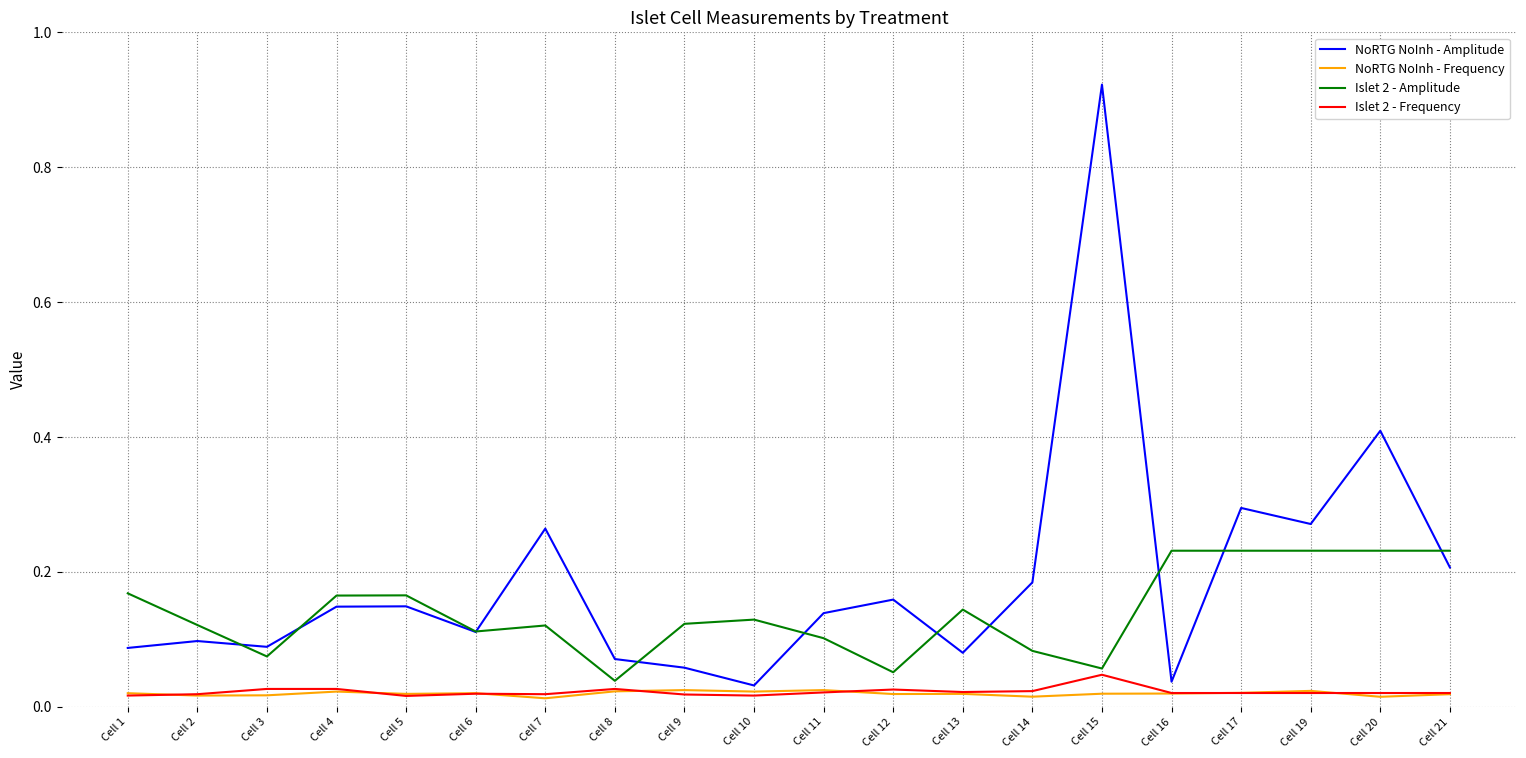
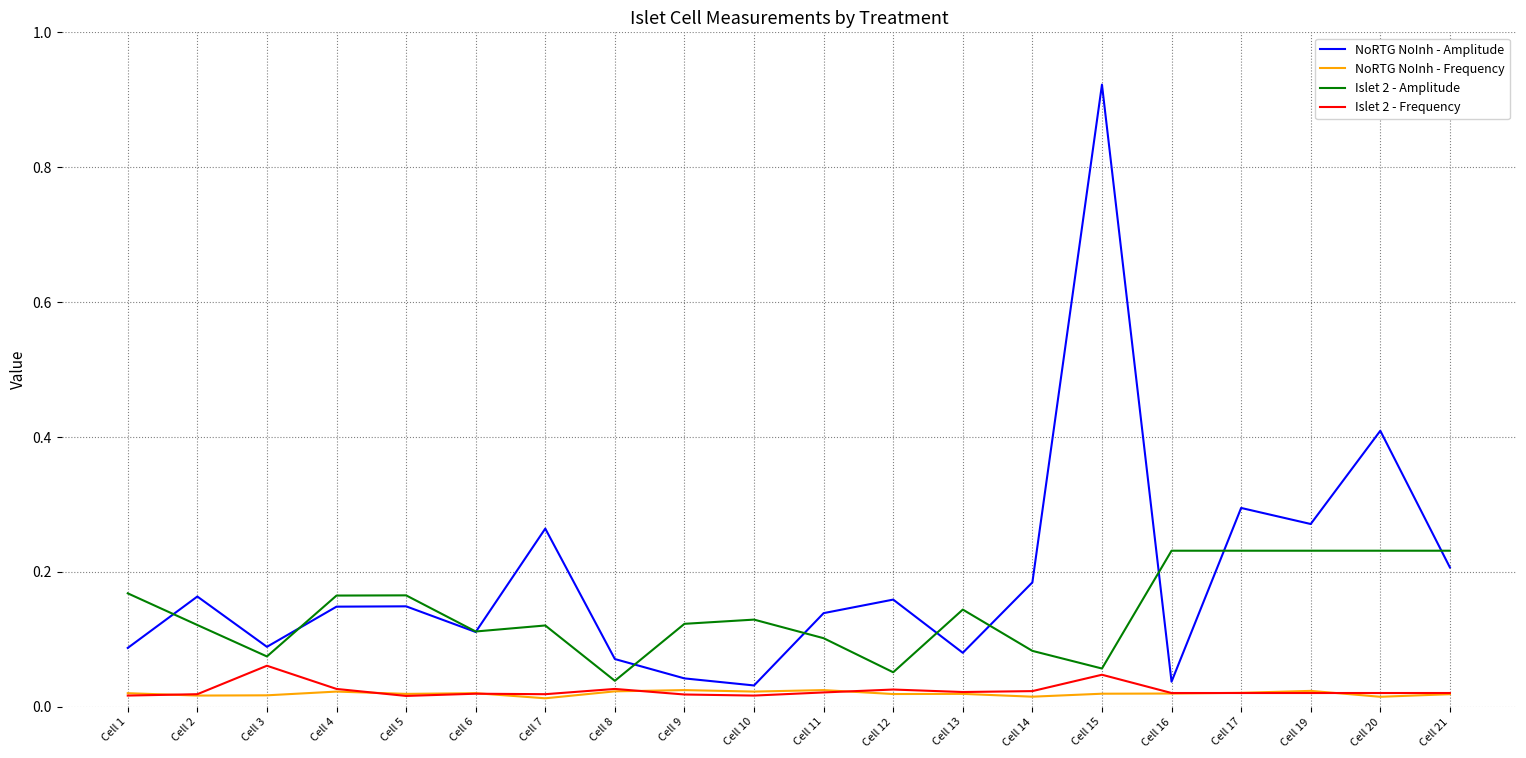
NoRTG NoInh - Amplitude, Cell 2: 0.10 -> 0.16
Islet 2 - Frequency, Cell 3: 0.03 -> 0.06
NoRTG NoInh - Amplitude, Cell 9: 0.06 -> 0.04
